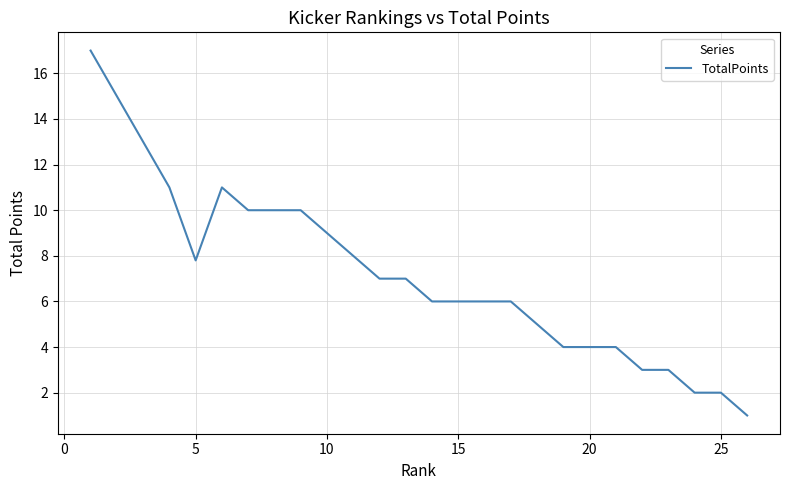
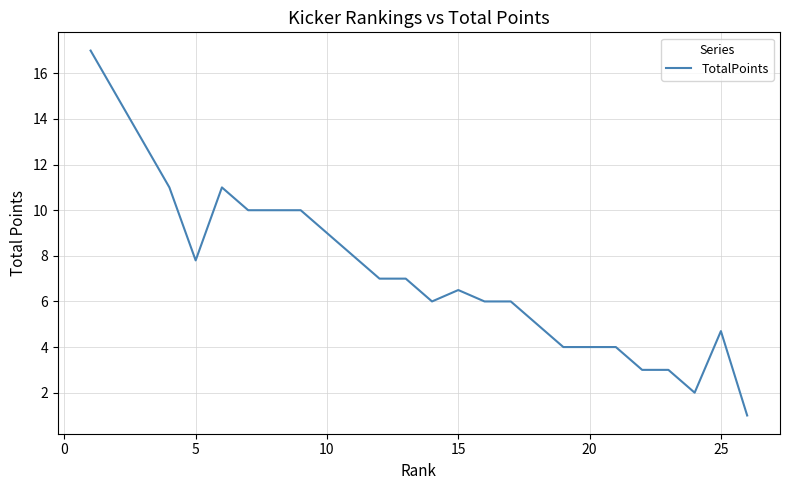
15: 6.0 -> 6.5
25: 2.0 -> 4.7
